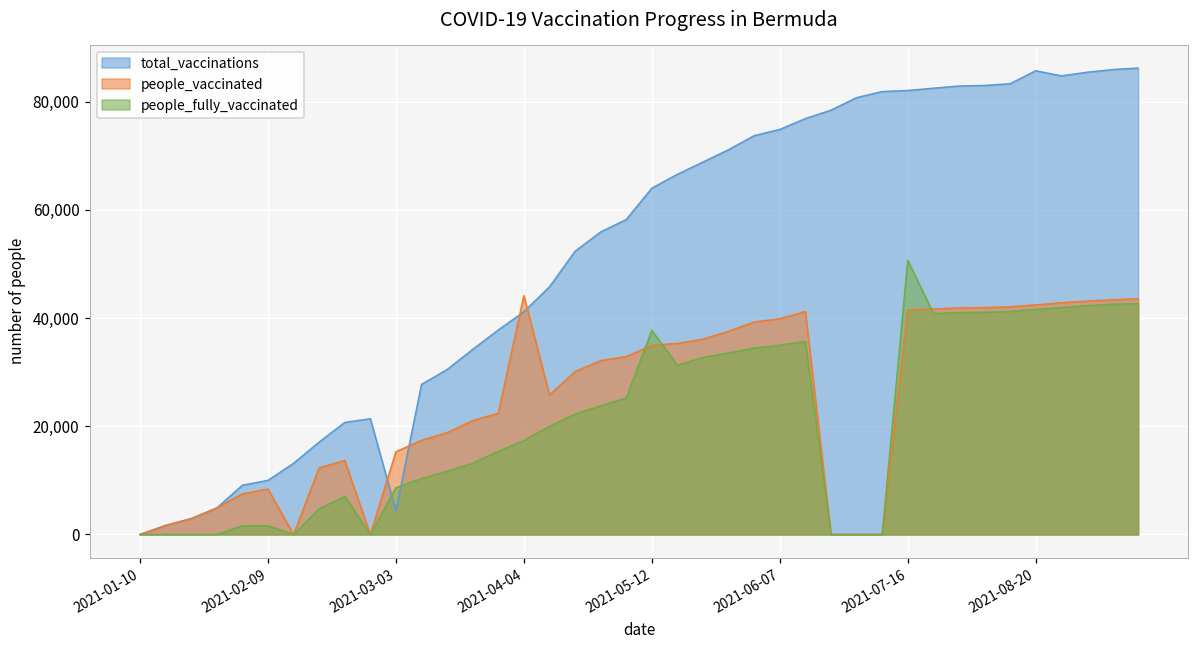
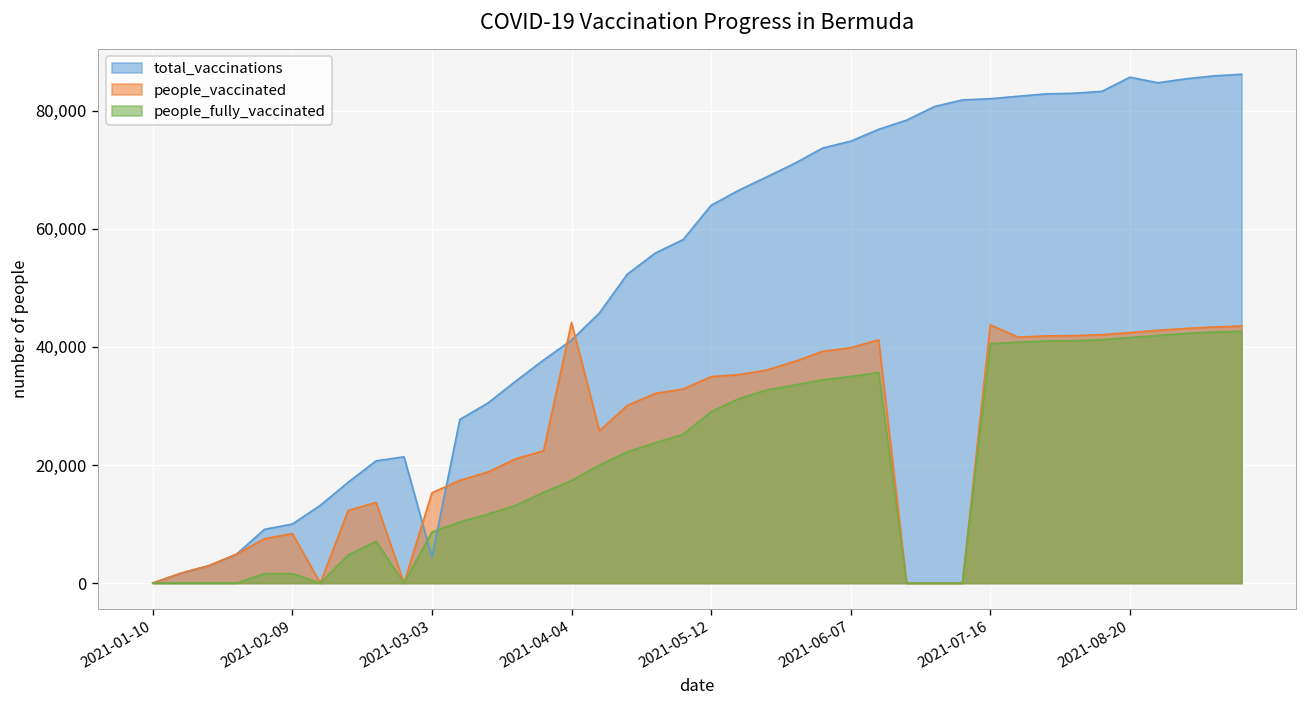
people_fully_vaccinated, 2021-05-12: 38,000 -> 29,000
people_vaccinated, 2021-07-16: 42,000 -> 44,000
people_fully_vaccinated, 2021-07-16: 51,000 -> 41,000
